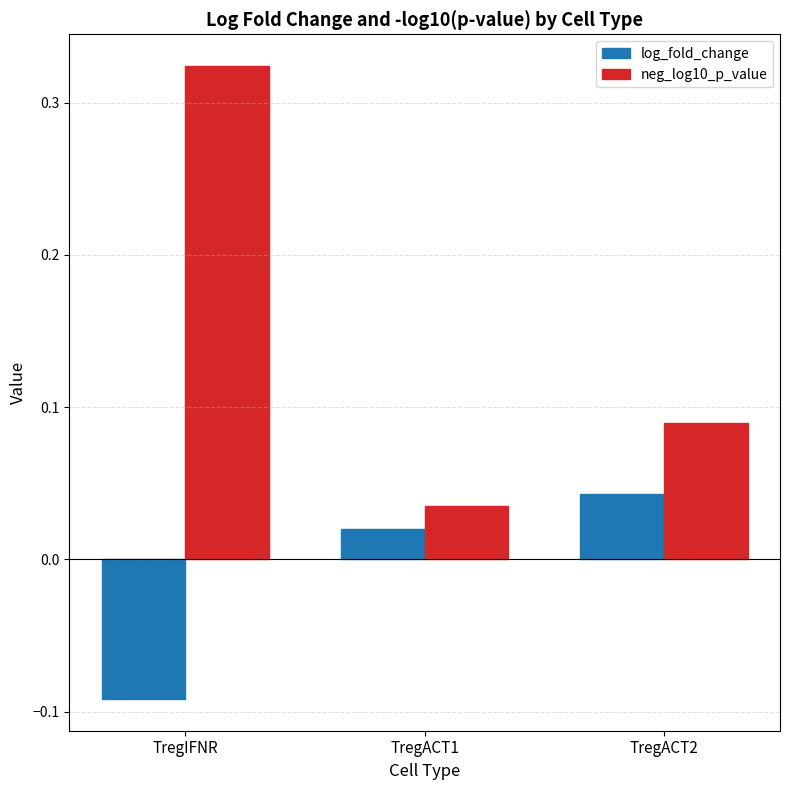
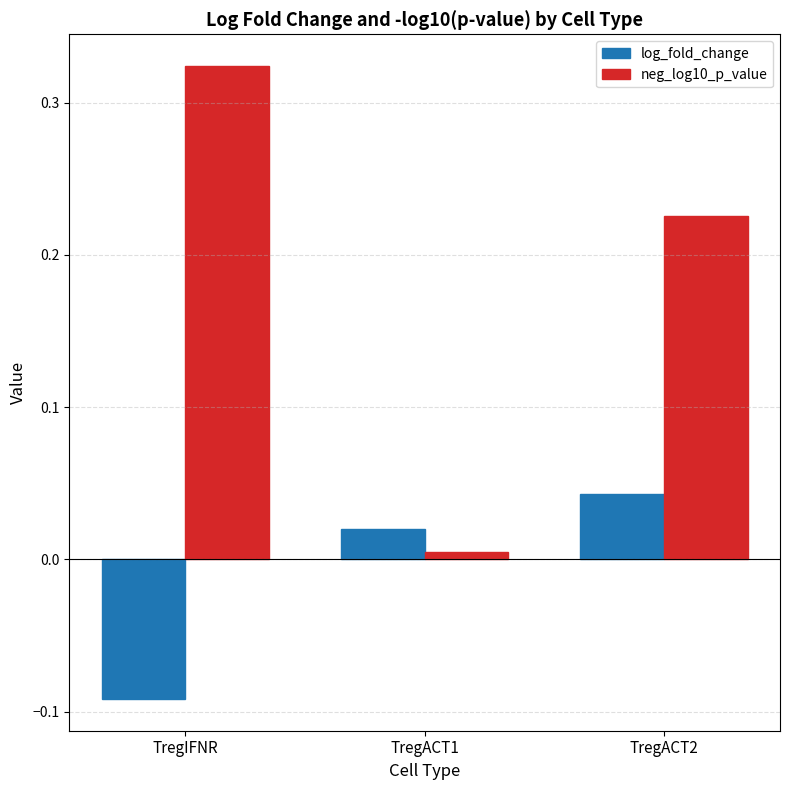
neg_log10_p_value, TregACT1: 0.035 -> 0.005
neg_log10_p_value, TregACT2: 0.090 -> 0.226
